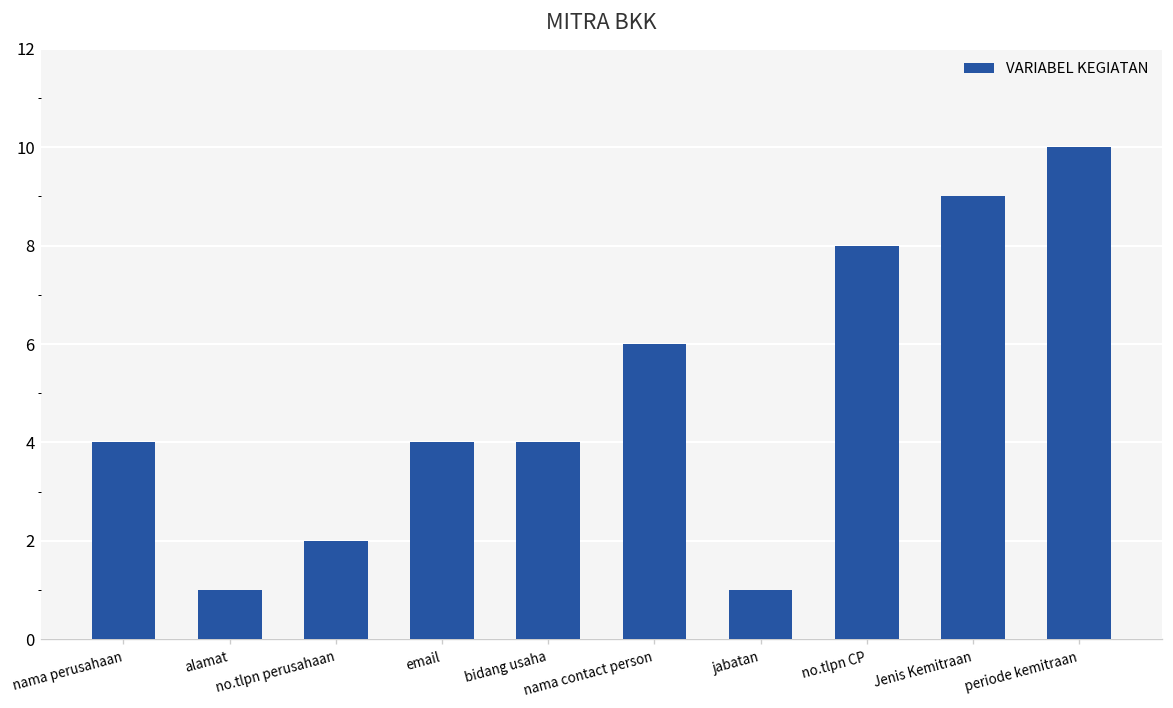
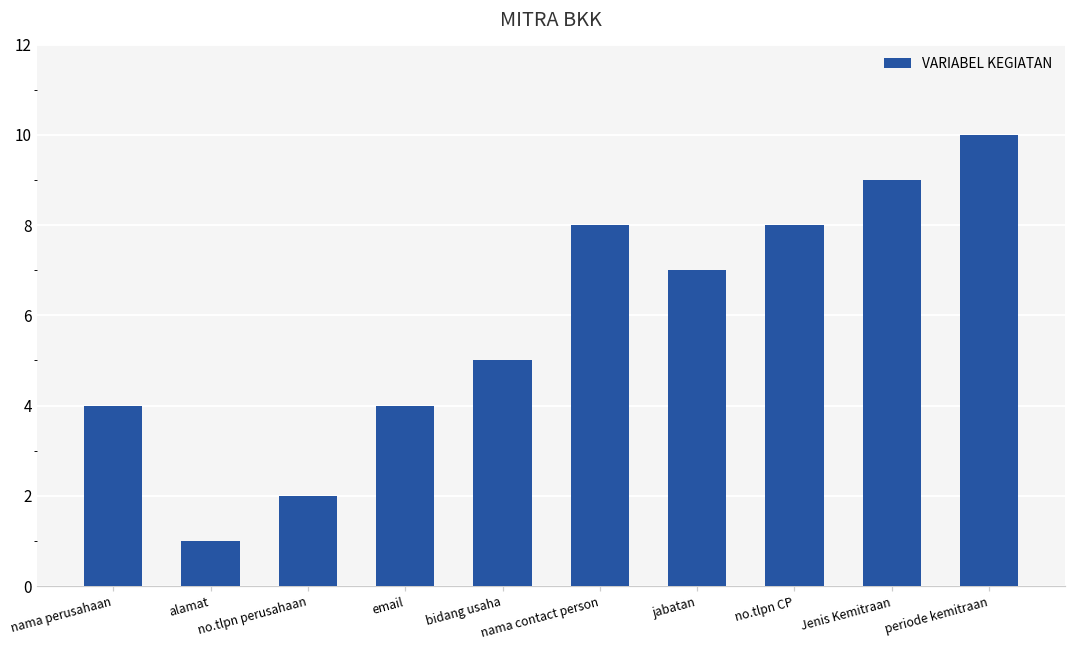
bidang usaha: 4 -> 5
nama contact person: 6 -> 8
jabatan: 1 -> 7
